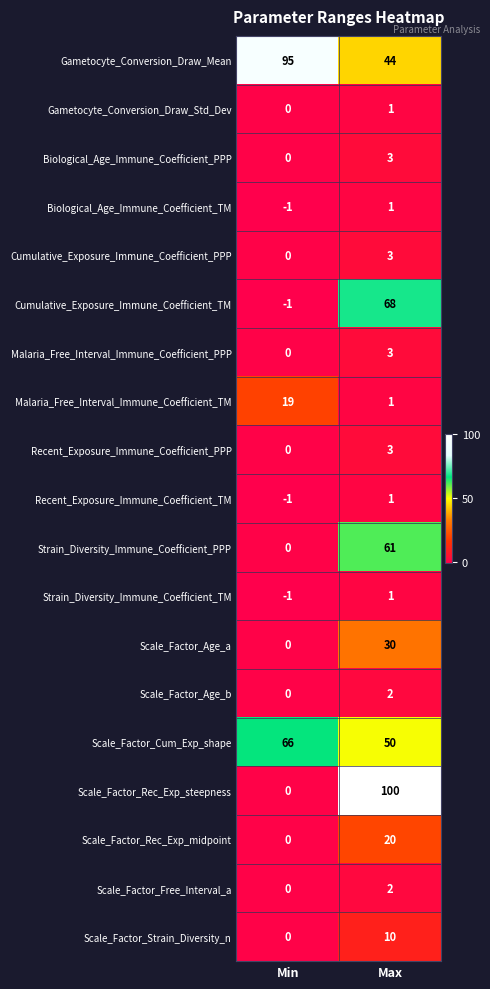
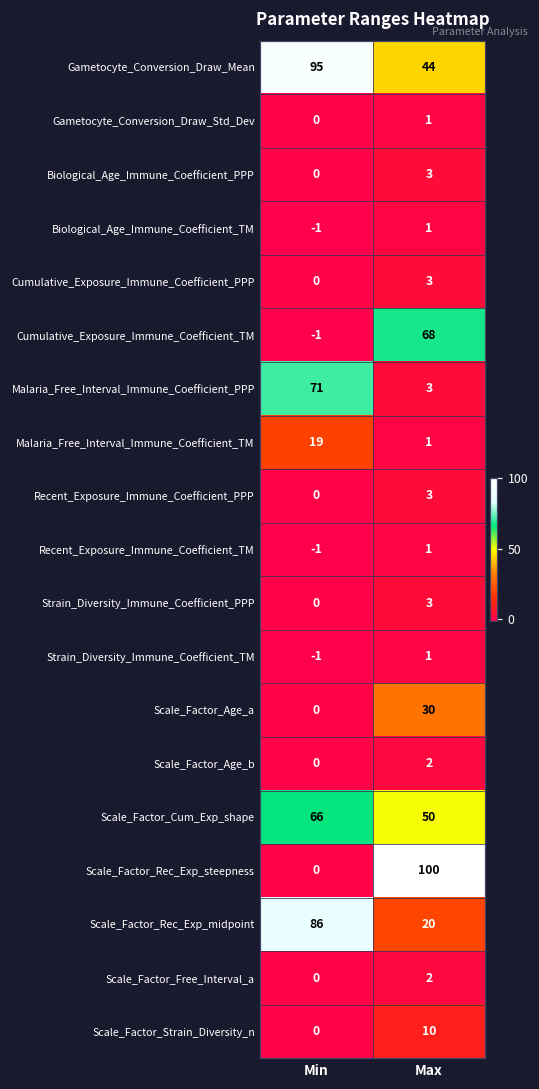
Malaria_Free_Interval_Immune_Coefficient_PPP, Min: 0 -> 71
Strain_Diversity_Immune_Coefficient_PPP, Max: 61 -> 3
Scale_Factor_Rec_Exp_midpoint, Min: 0 -> 86
